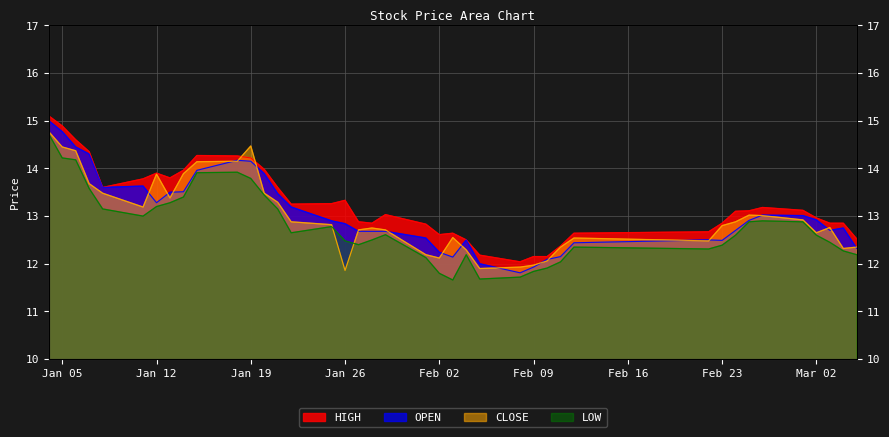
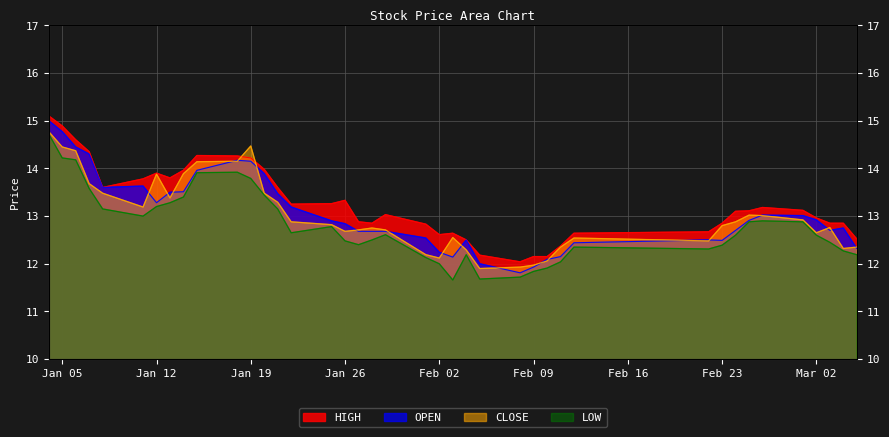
CLOSE, Jan 26: 11.9 -> 12.7
LOW, Feb 02: 11.8 -> 12.0
